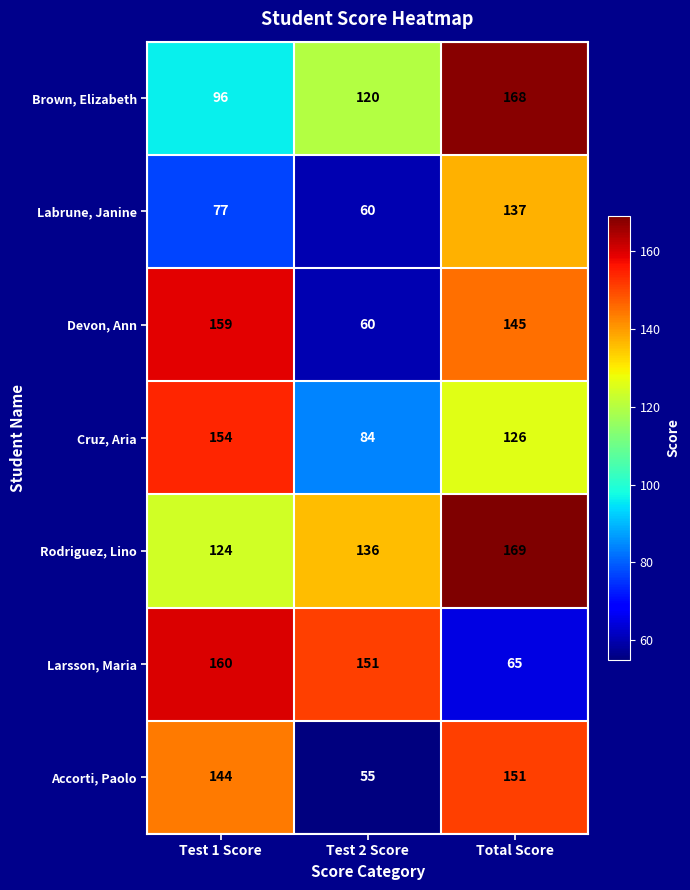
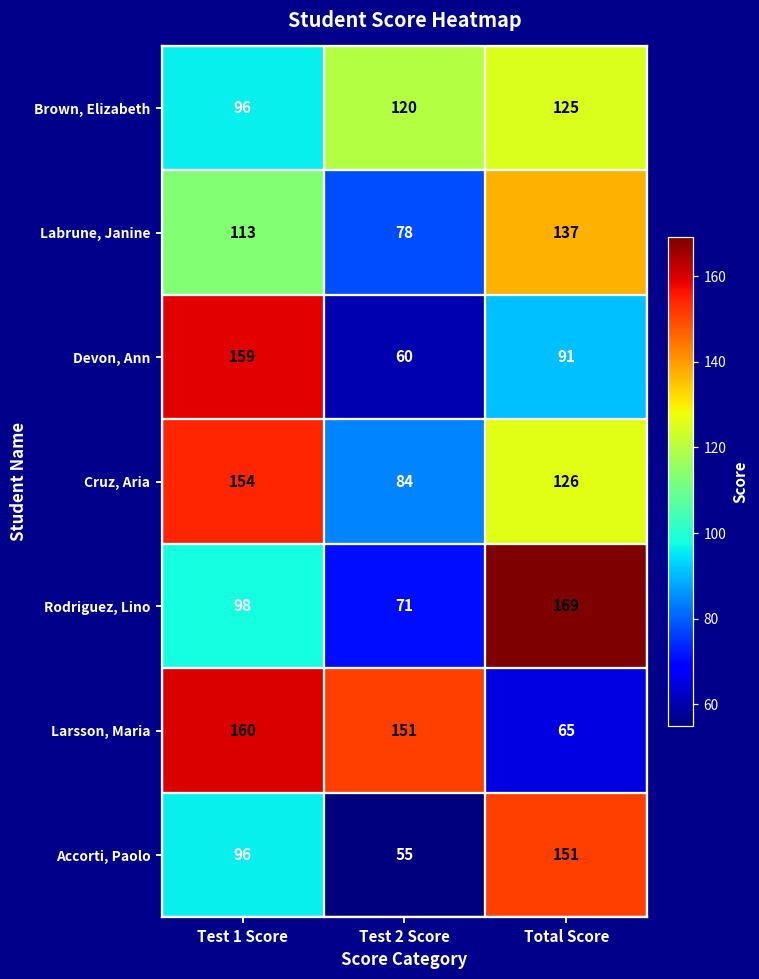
Brown, Elizabeth, Total Score: 168 -> 125
Labrune, Janine, Test 1 Score: 77 -> 113
Labrune, Janine, Test 2 Score: 60 -> 78
Devon, Ann, Total Score: 145 -> 91
Rodriguez, Lino, Test 1 Score: 124 -> 98
Rodriguez, Lino, Test 2 Score: 136 -> 71
Accorti, Paolo, Test 1 Score: 144 -> 96
